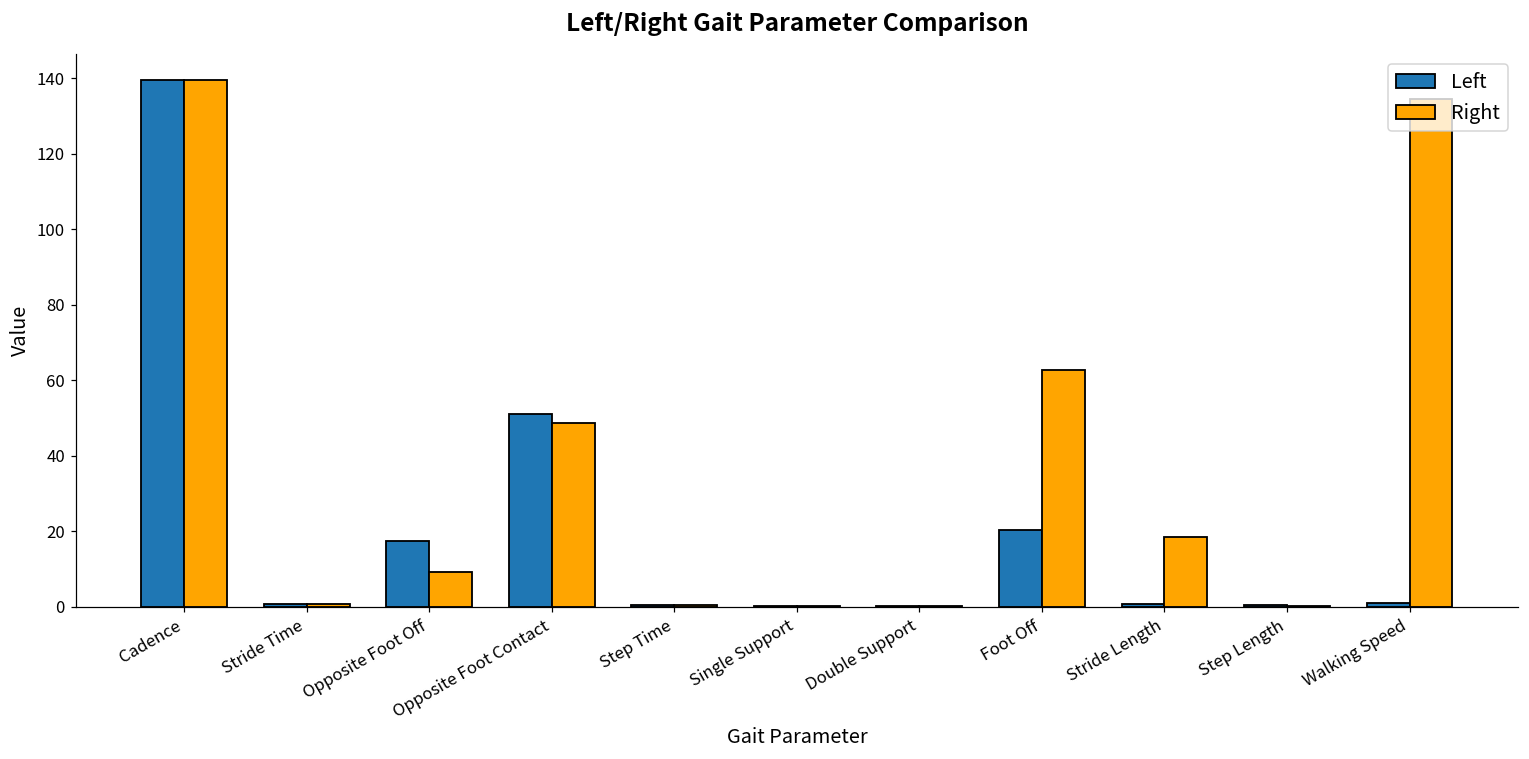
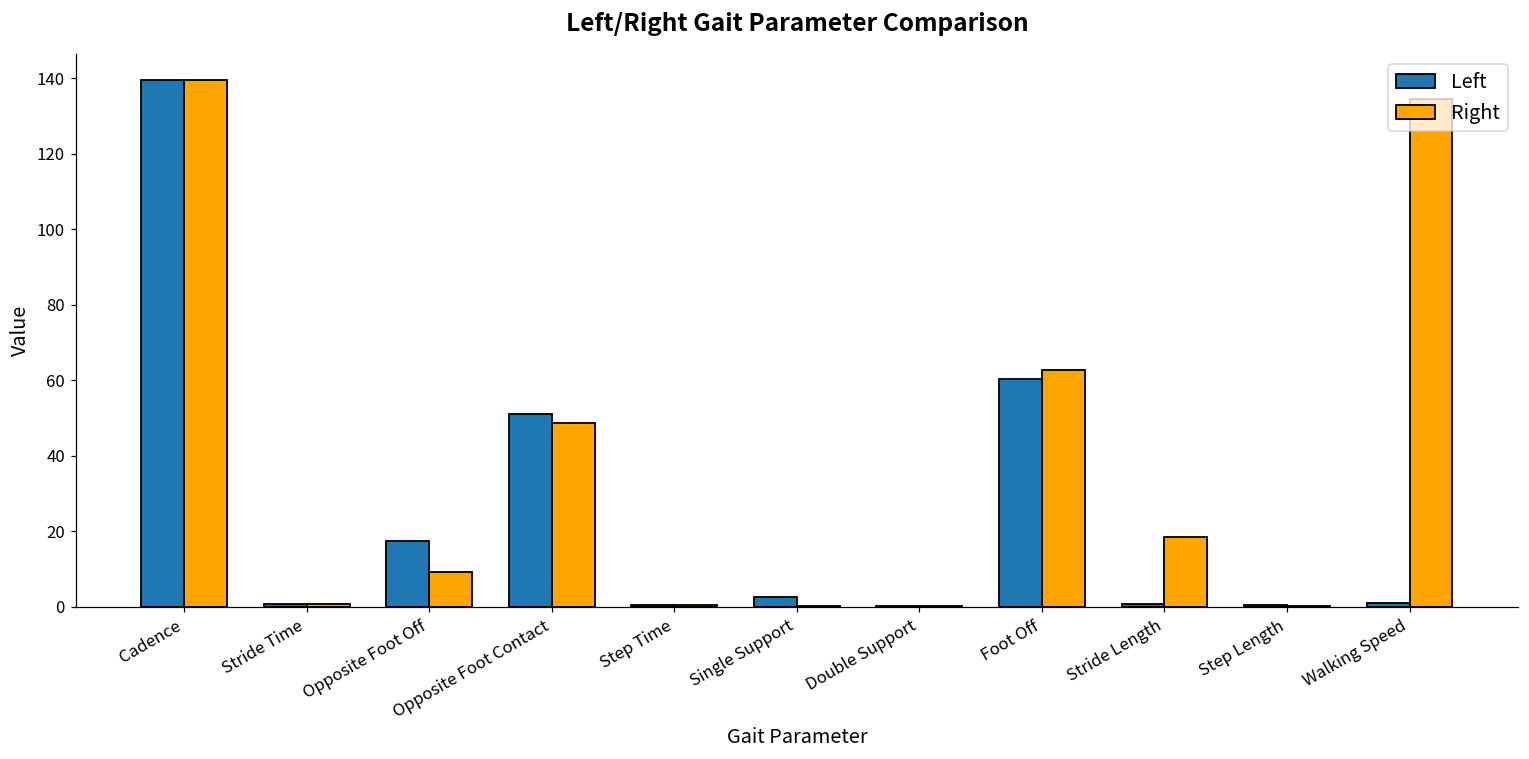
Left, Single Support: 0 -> 3
Left, Foot Off: 20 -> 60
